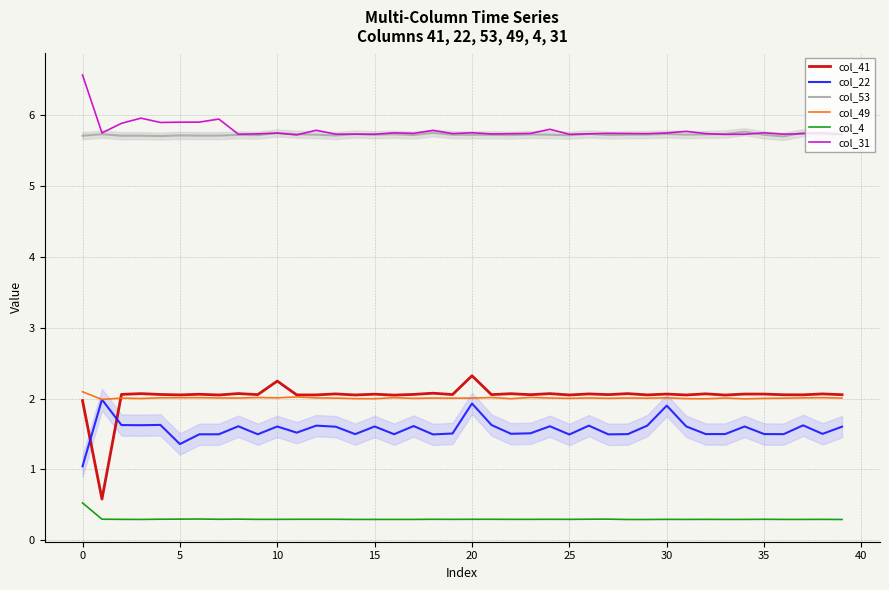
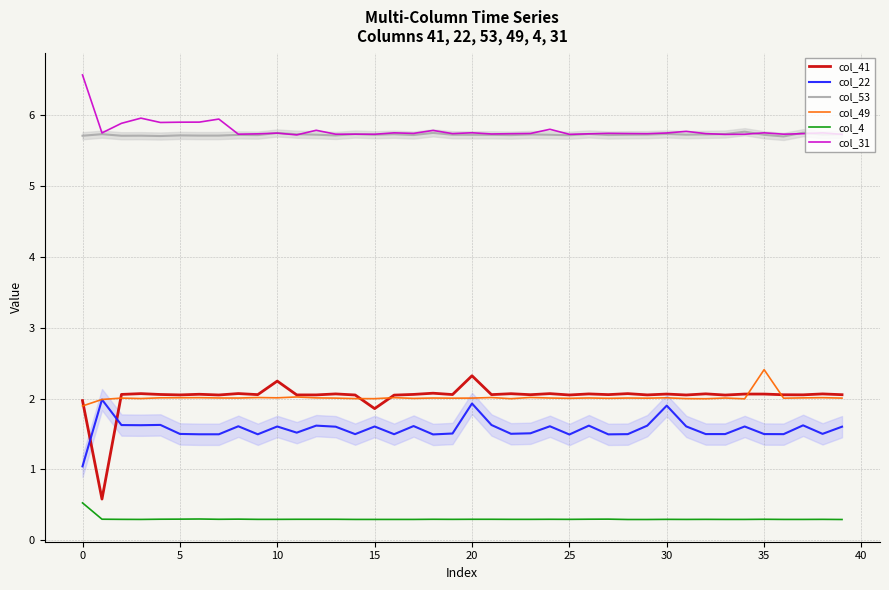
col_49, 0: 2.1 -> 1.9
col_22, 5: 1.4 -> 1.5
col_41, 15: 2.1 -> 1.9
col_49, 35: 2.0 -> 2.4
